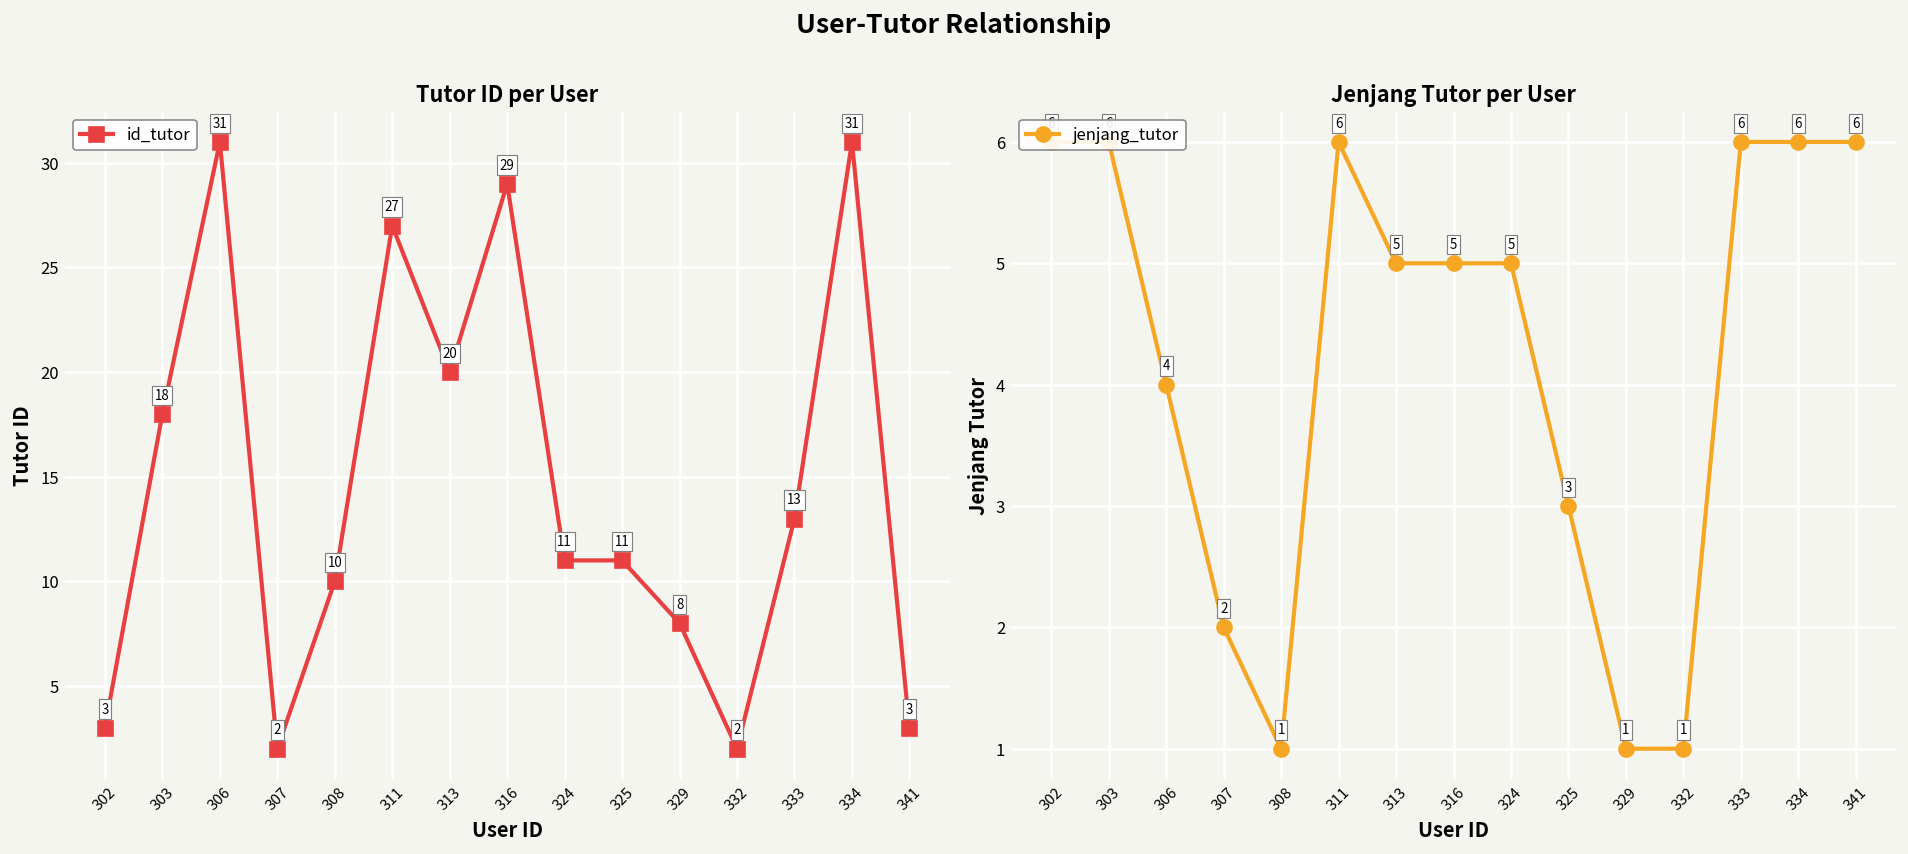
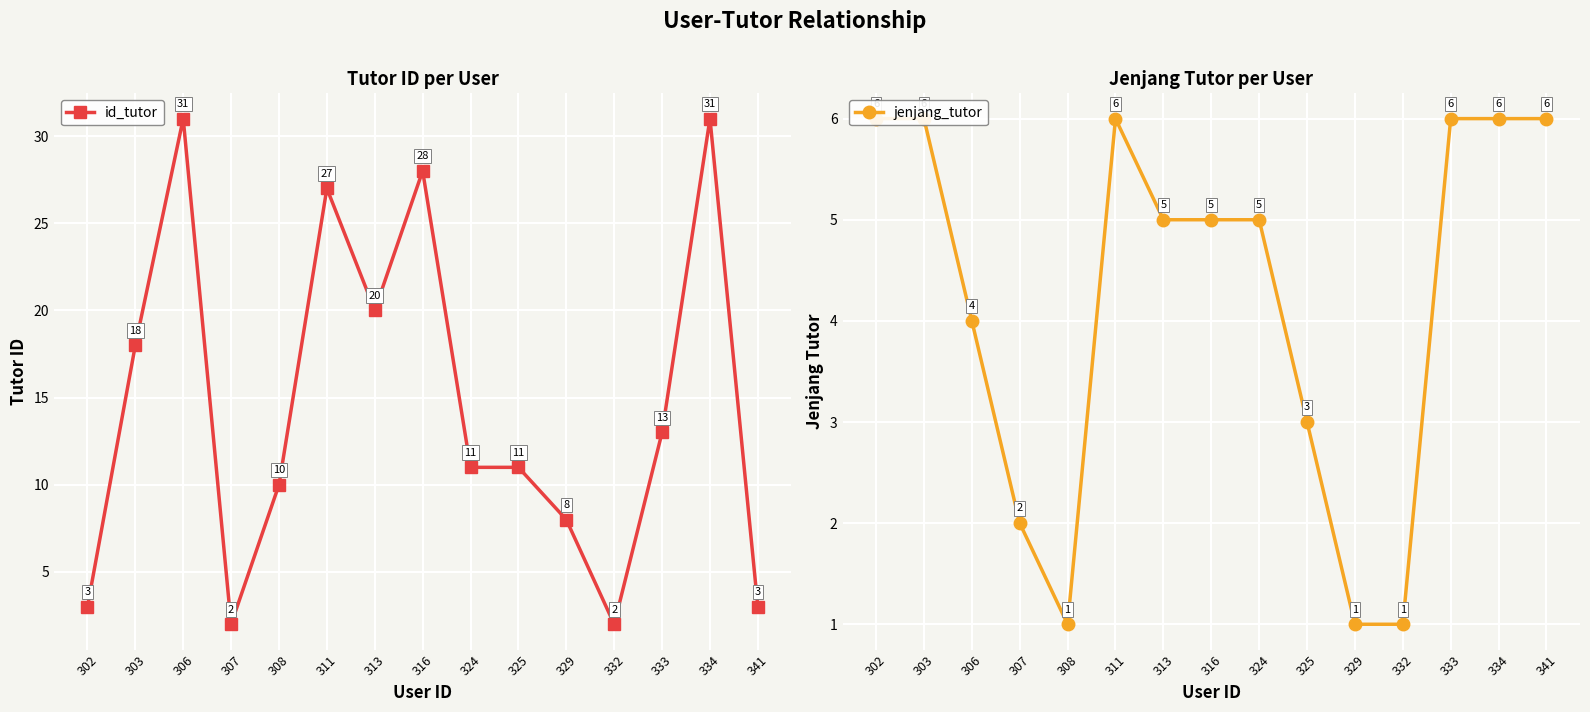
Tutor ID per User, 316: 29 -> 28
